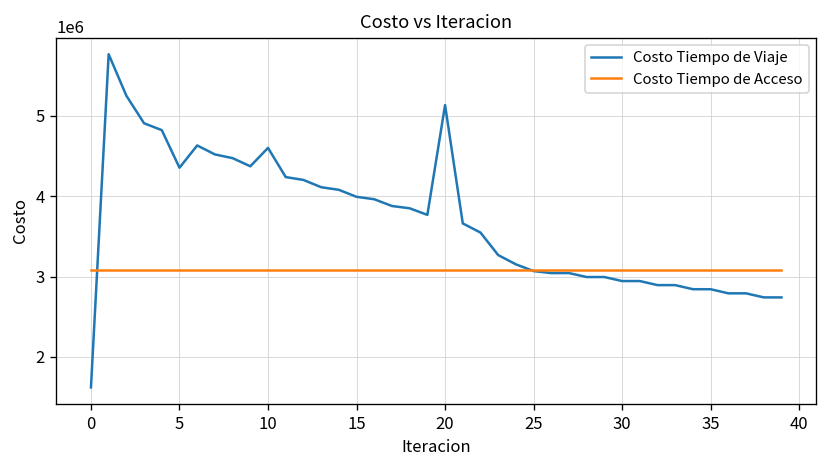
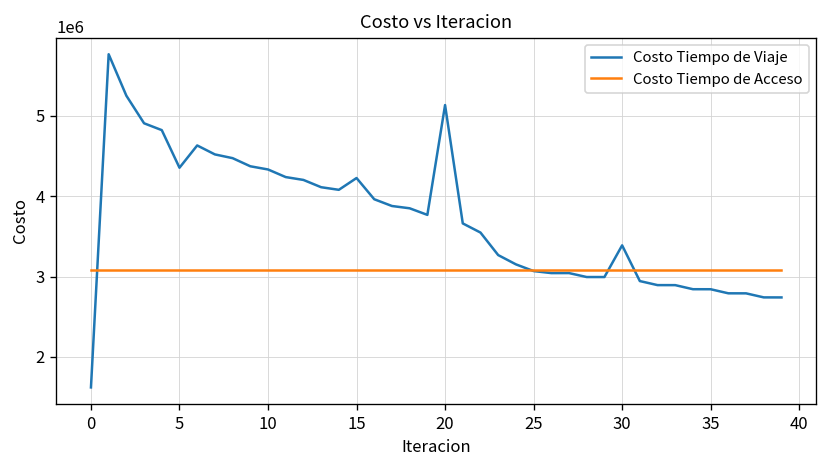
Costo Tiempo de Viaje, 10: 4600000 -> 4300000
Costo Tiempo de Viaje, 15: 4000000 -> 4200000
Costo Tiempo de Viaje, 30: 2900000 -> 3400000
